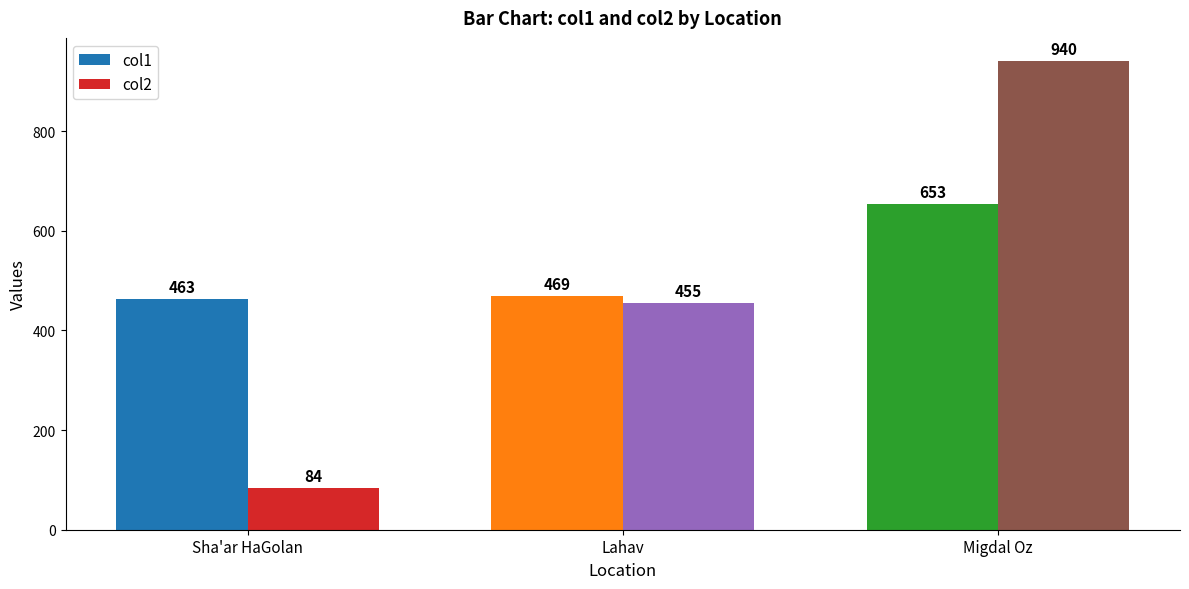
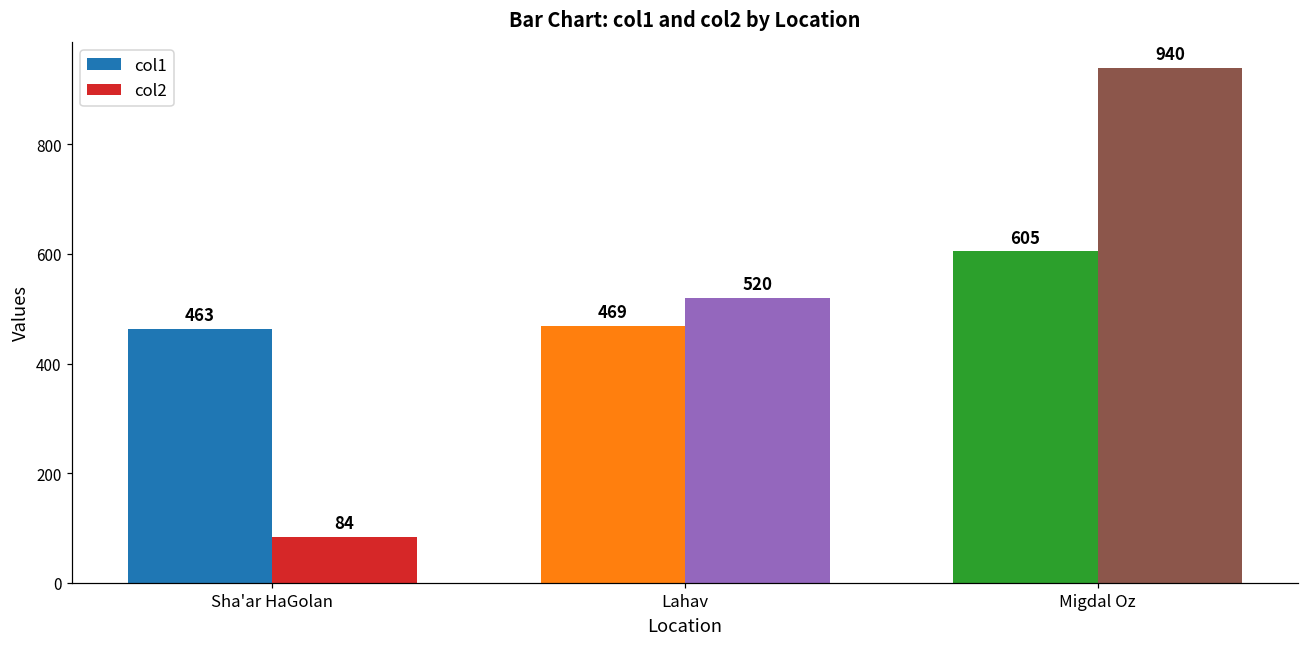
col2, Lahav: 455 -> 520
col1, Migdal Oz: 653 -> 605
